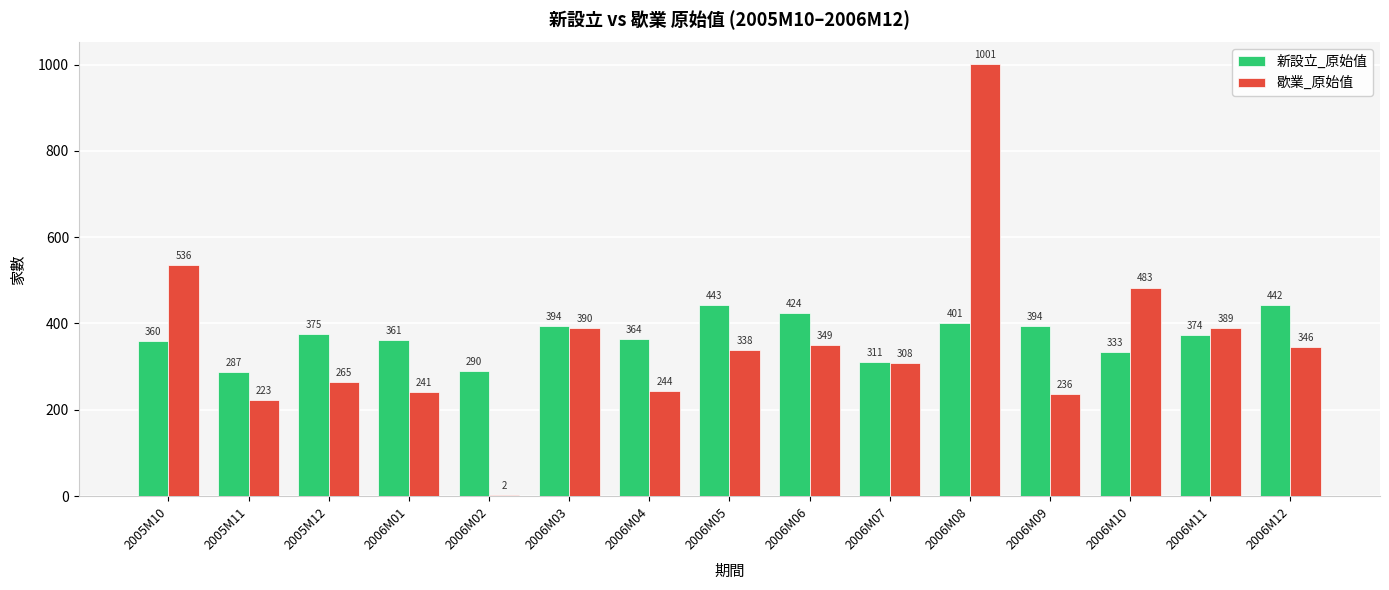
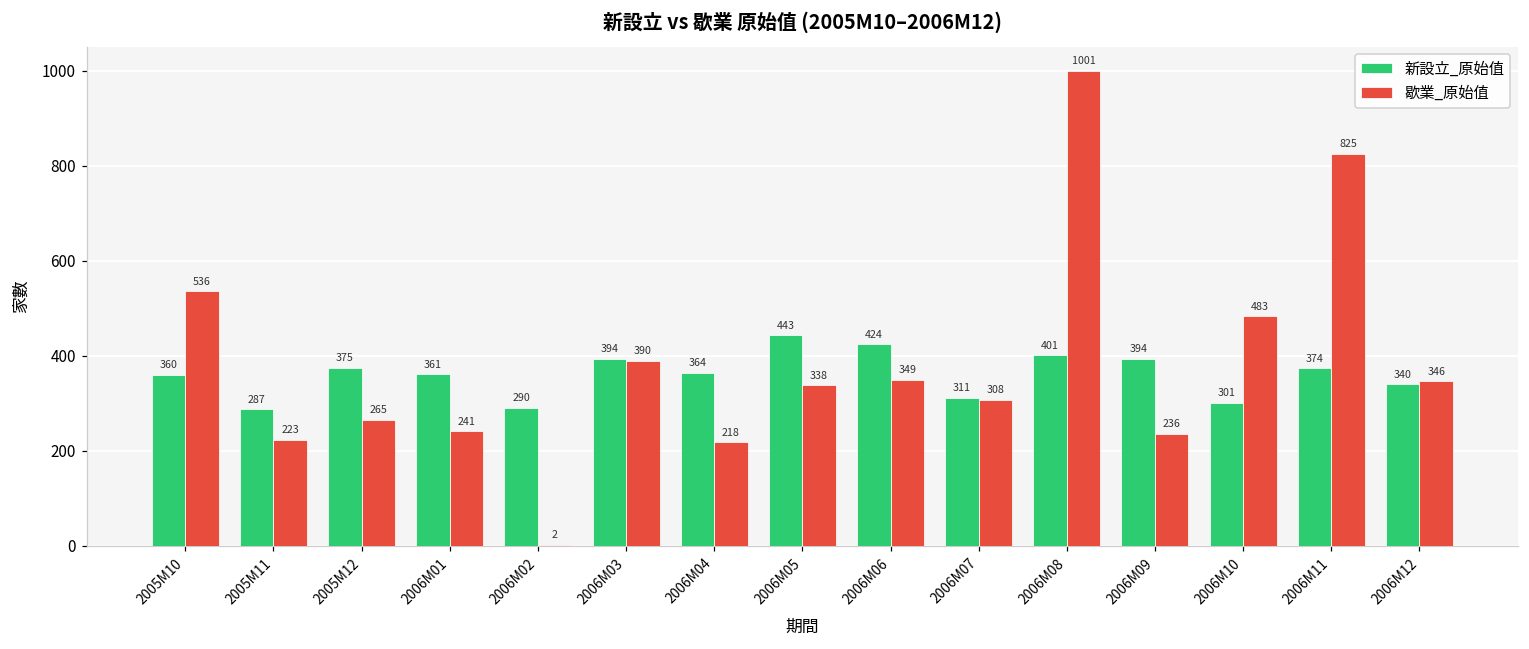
歇業_原始值, 2006M04: 244 -> 218
新設立_原始值, 2006M10: 333 -> 301
歇業_原始值, 2006M11: 389 -> 825
新設立_原始值, 2006M12: 442 -> 340
